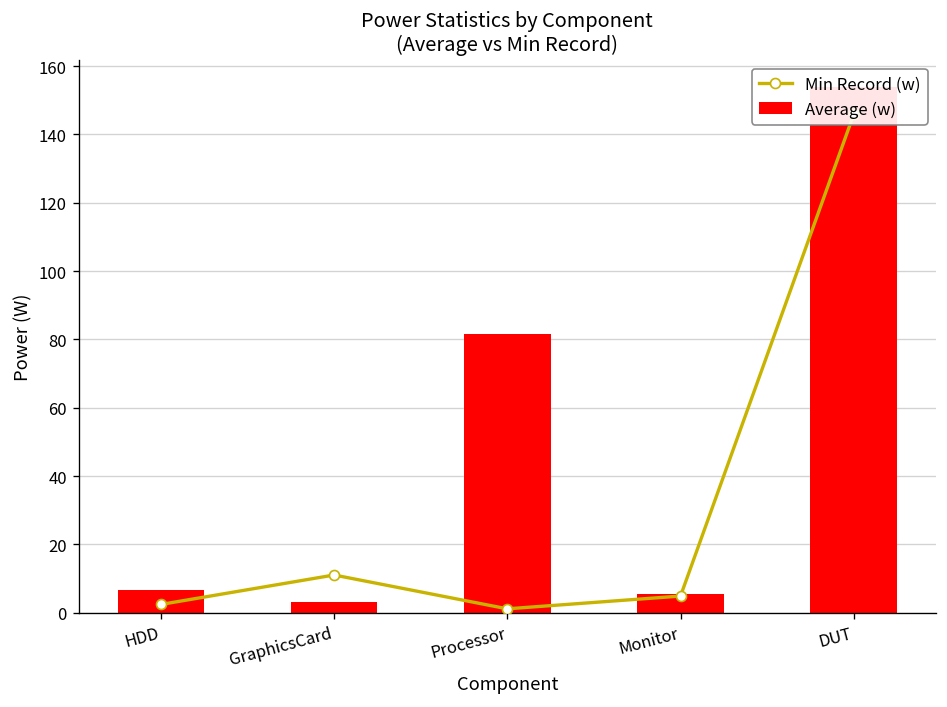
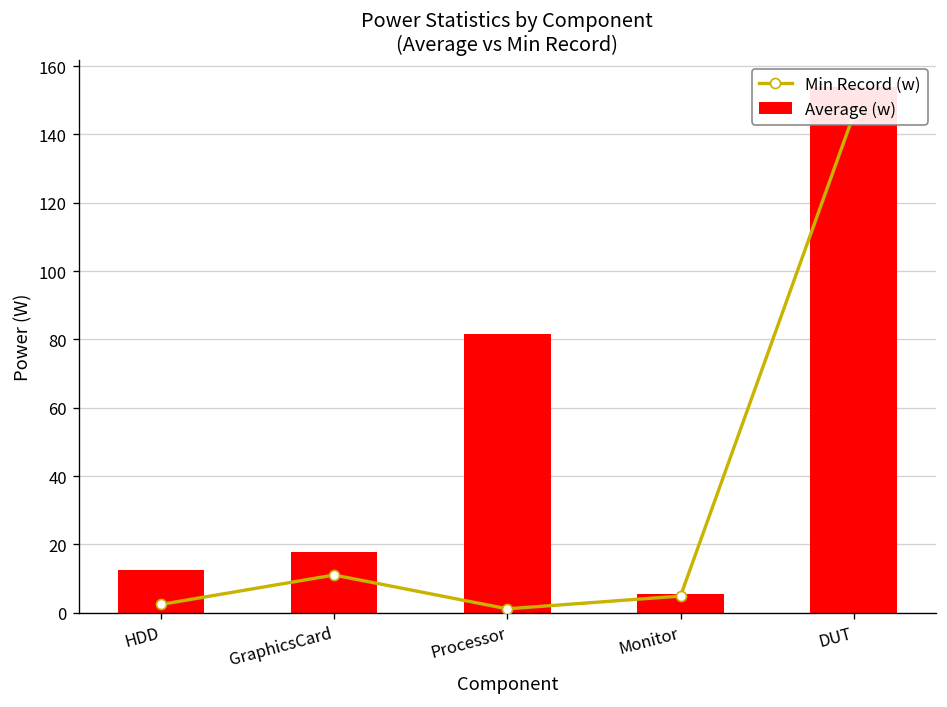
Average (w), HDD: 7 -> 13
Average (w), GraphicsCard: 3 -> 18
